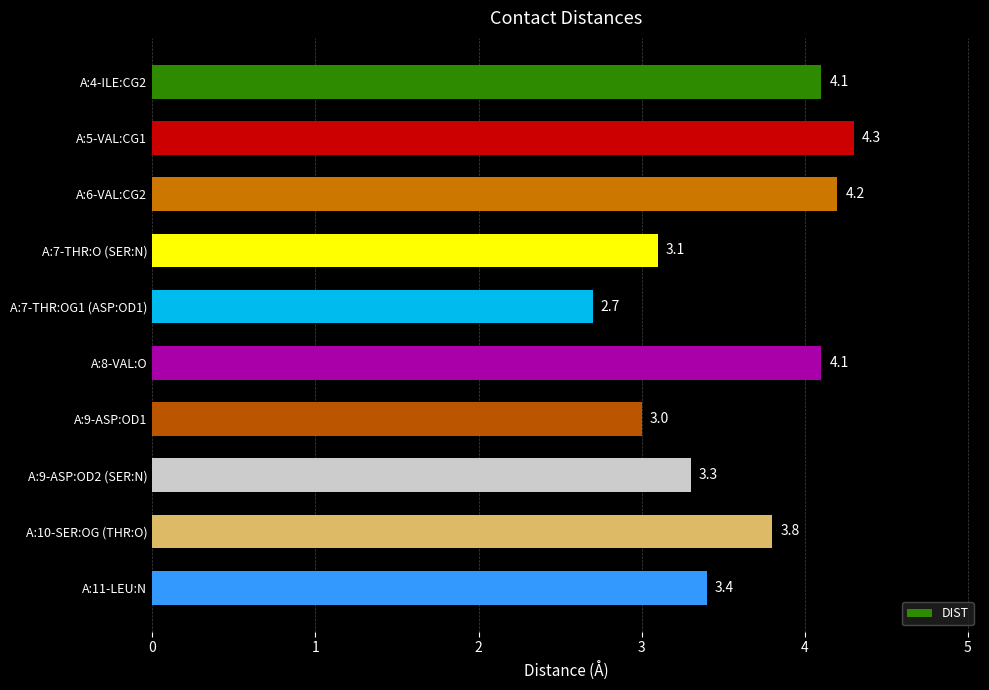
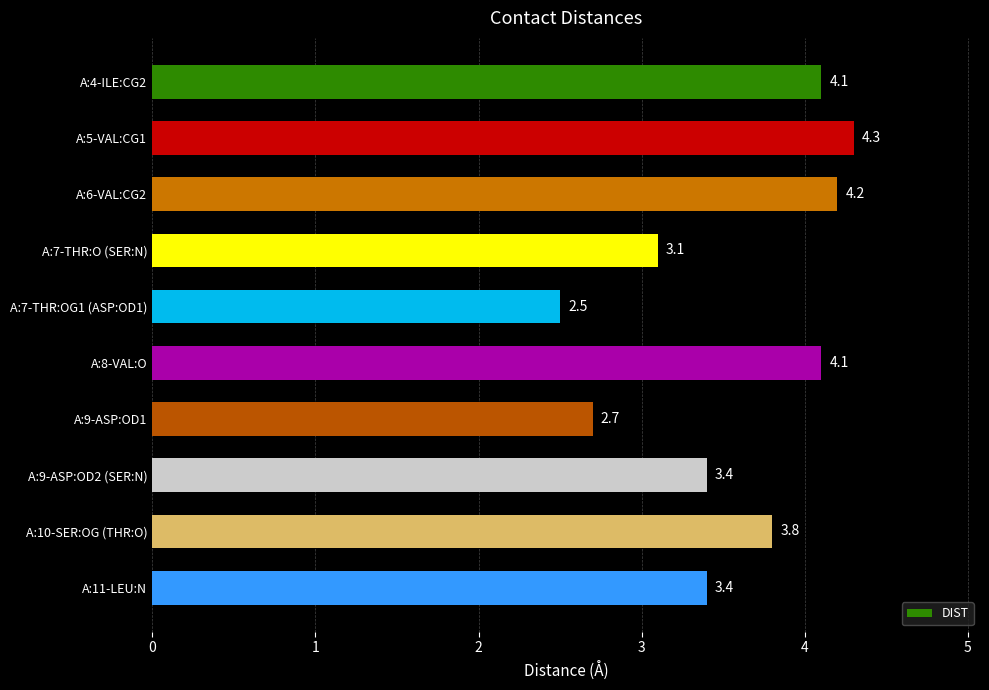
A:7-THR:OG1 (ASP:OD1): 2.7 -> 2.5
A:9-ASP:OD1: 3.0 -> 2.7
A:9-ASP:OD2 (SER:N): 3.3 -> 3.4
